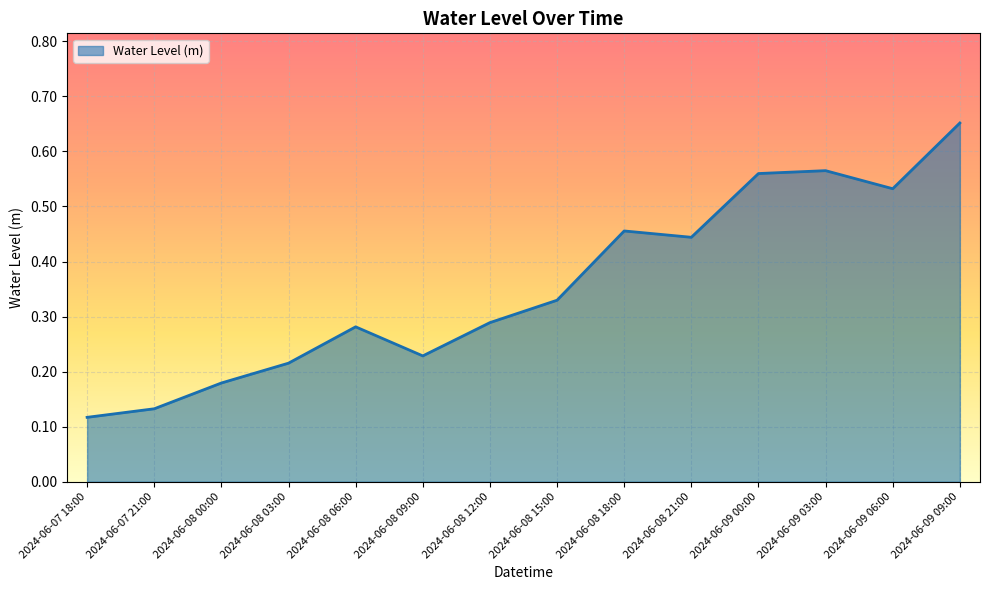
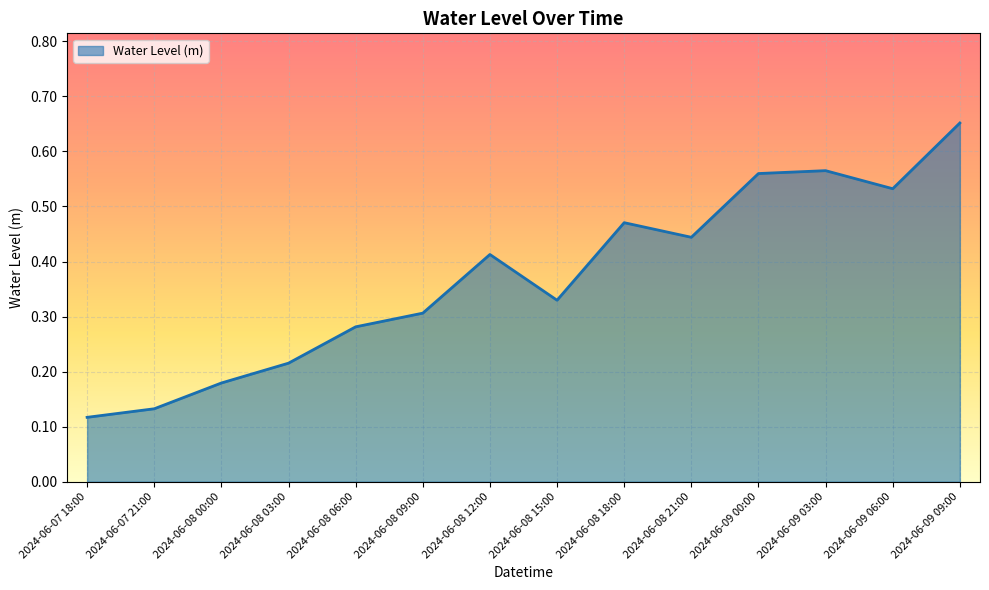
2024-06-08 09:00: 0.23 -> 0.31
2024-06-08 12:00: 0.29 -> 0.41
2024-06-08 18:00: 0.46 -> 0.47
